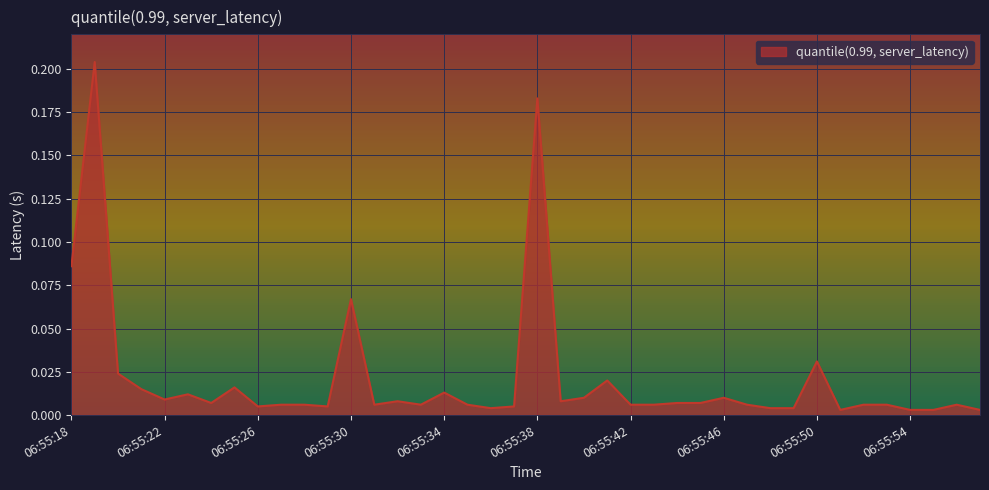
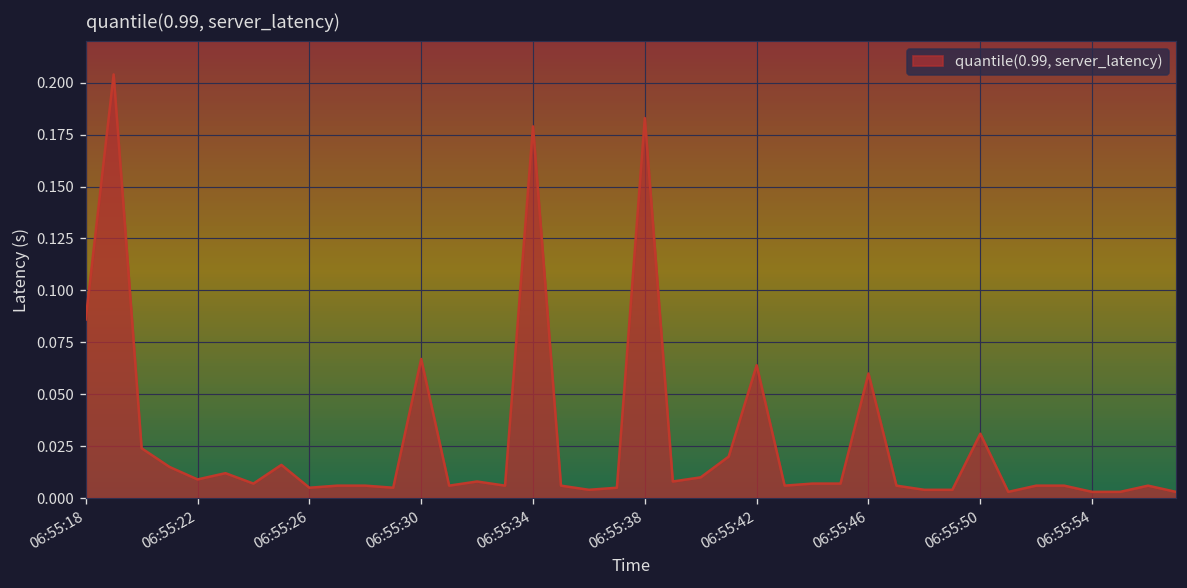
06:55:34: 0.013 -> 0.179
06:55:42: 0.006 -> 0.064
06:55:46: 0.01 -> 0.06
